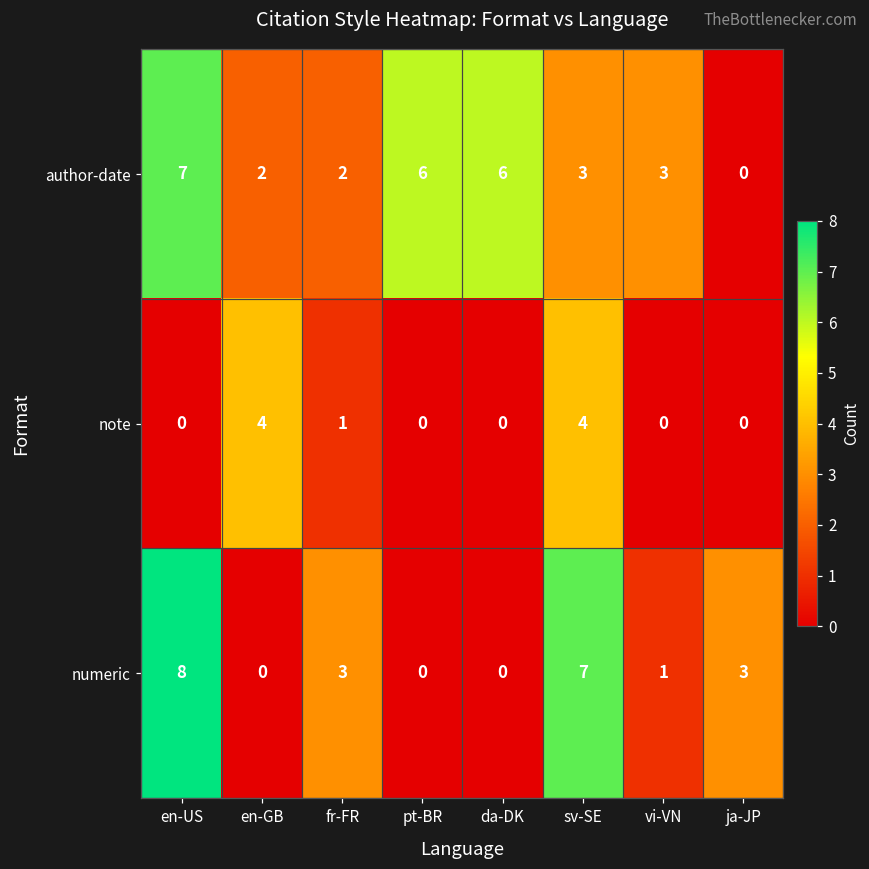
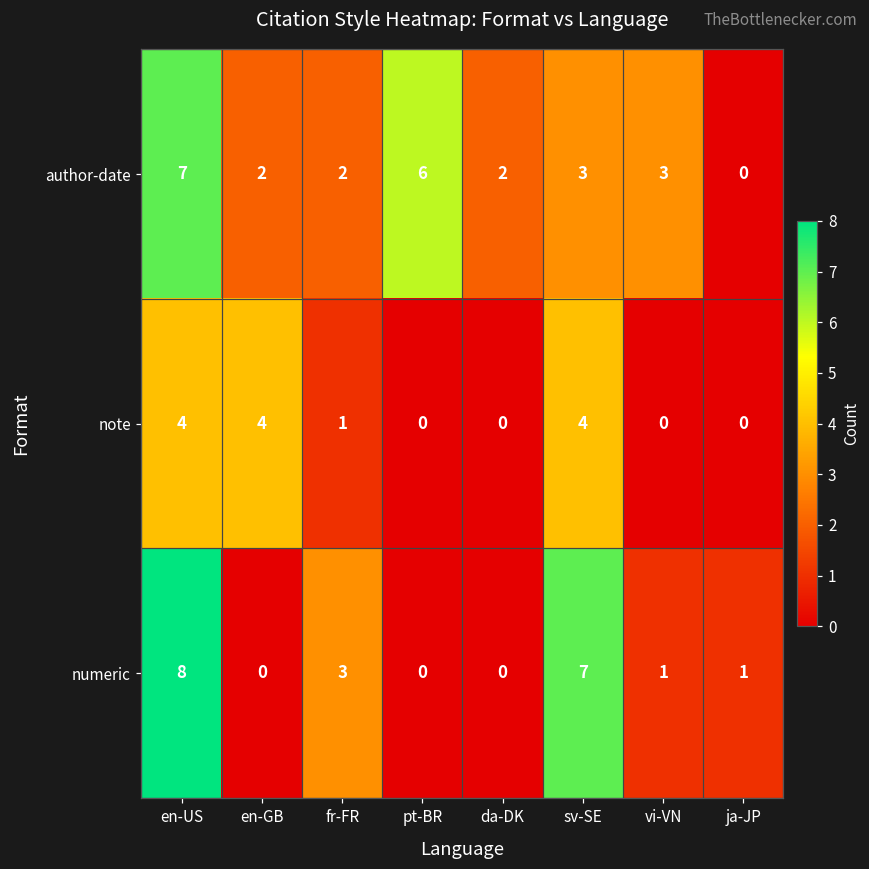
author-date, da-DK: 6 -> 2
note, en-US: 0 -> 4
numeric, ja-JP: 3 -> 1
